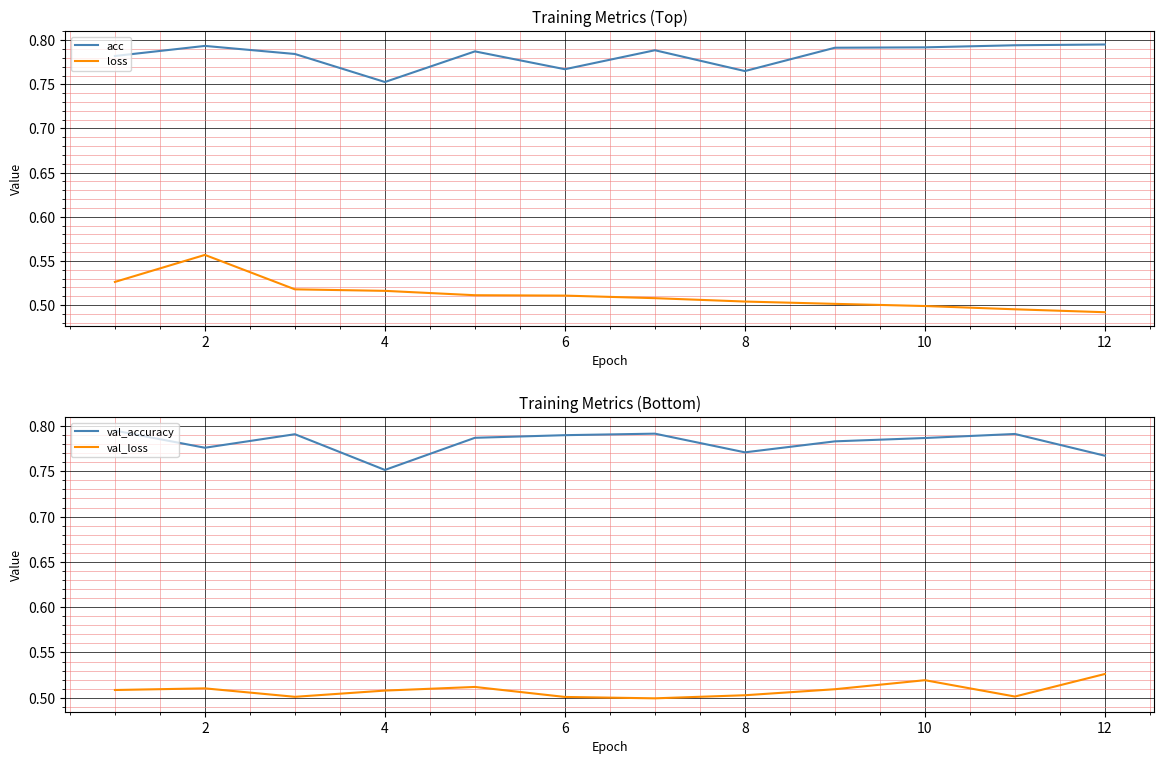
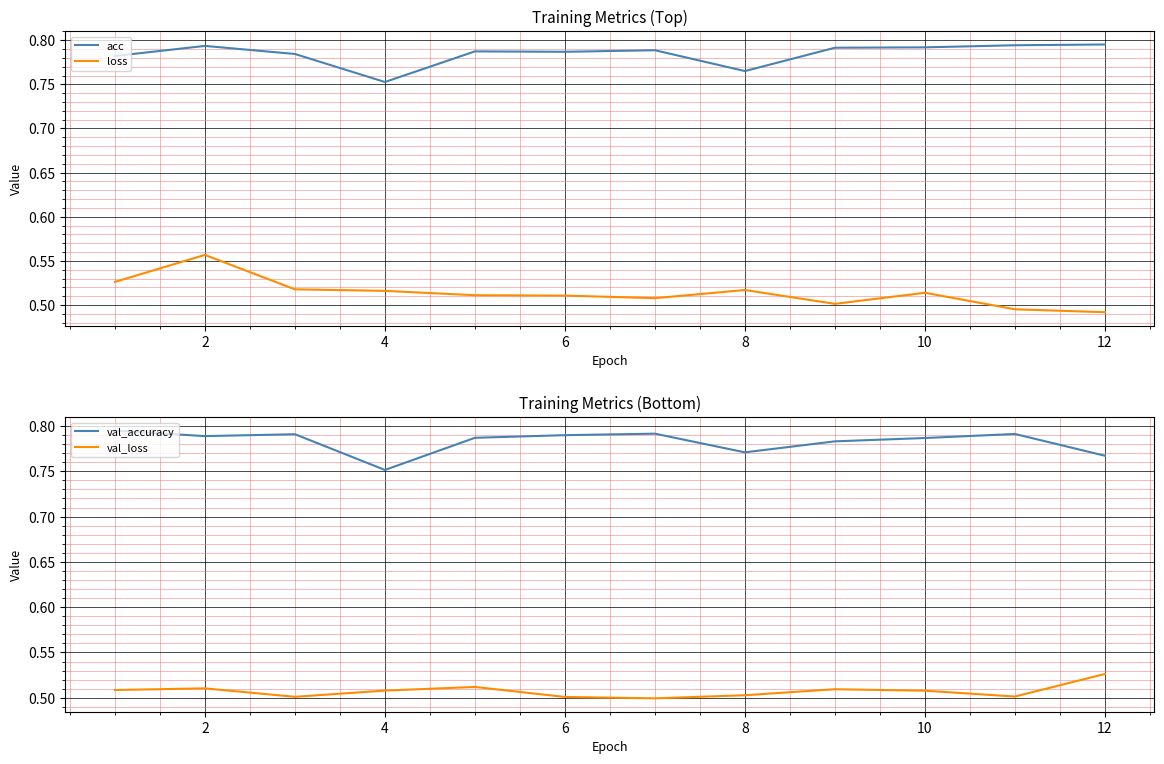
Training Metrics (Top), acc, 6: 0.77 -> 0.79
Training Metrics (Top), loss, 8: 0.50 -> 0.52
Training Metrics (Top), loss, 10: 0.50 -> 0.51
Training Metrics (Bottom), val_accuracy, 2: 0.78 -> 0.79
Training Metrics (Bottom), val_loss, 10: 0.52 -> 0.51
